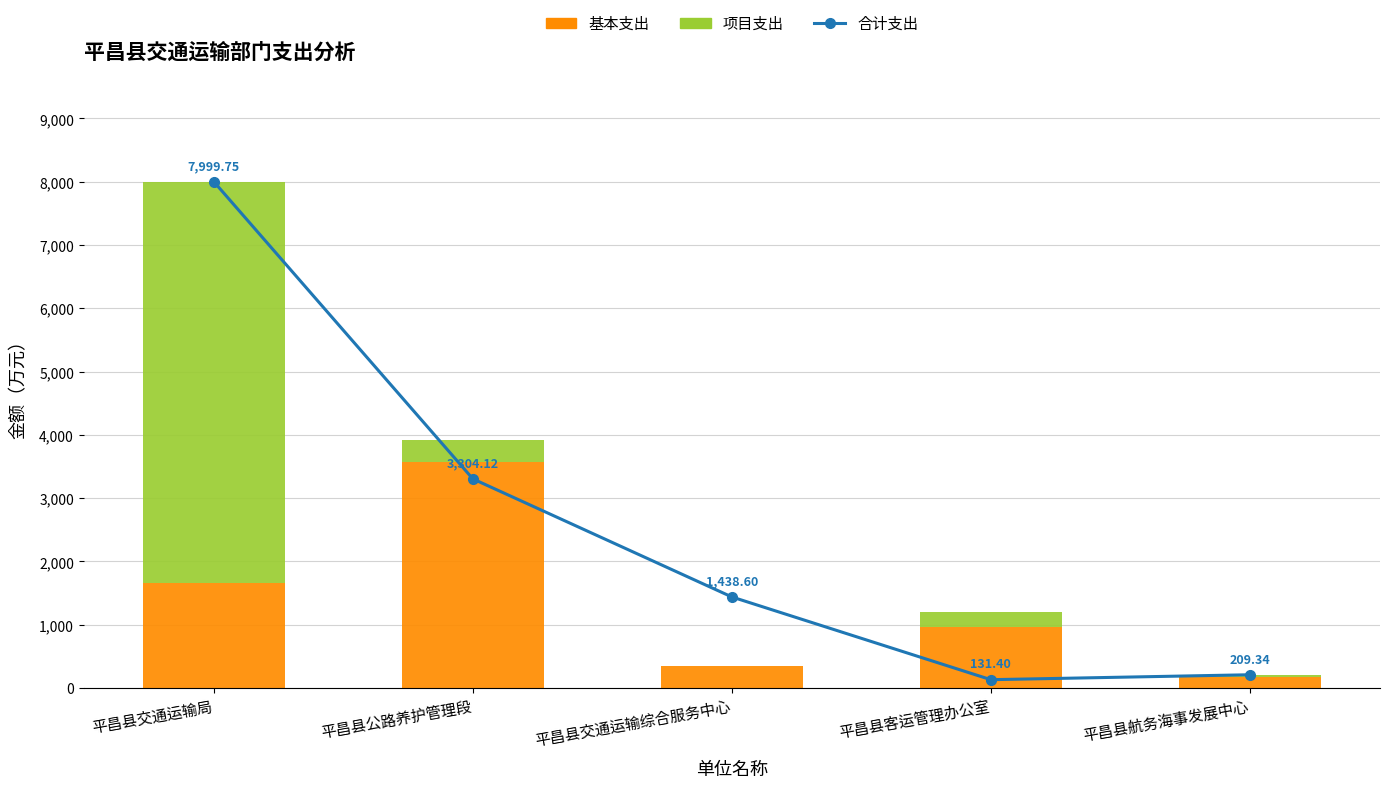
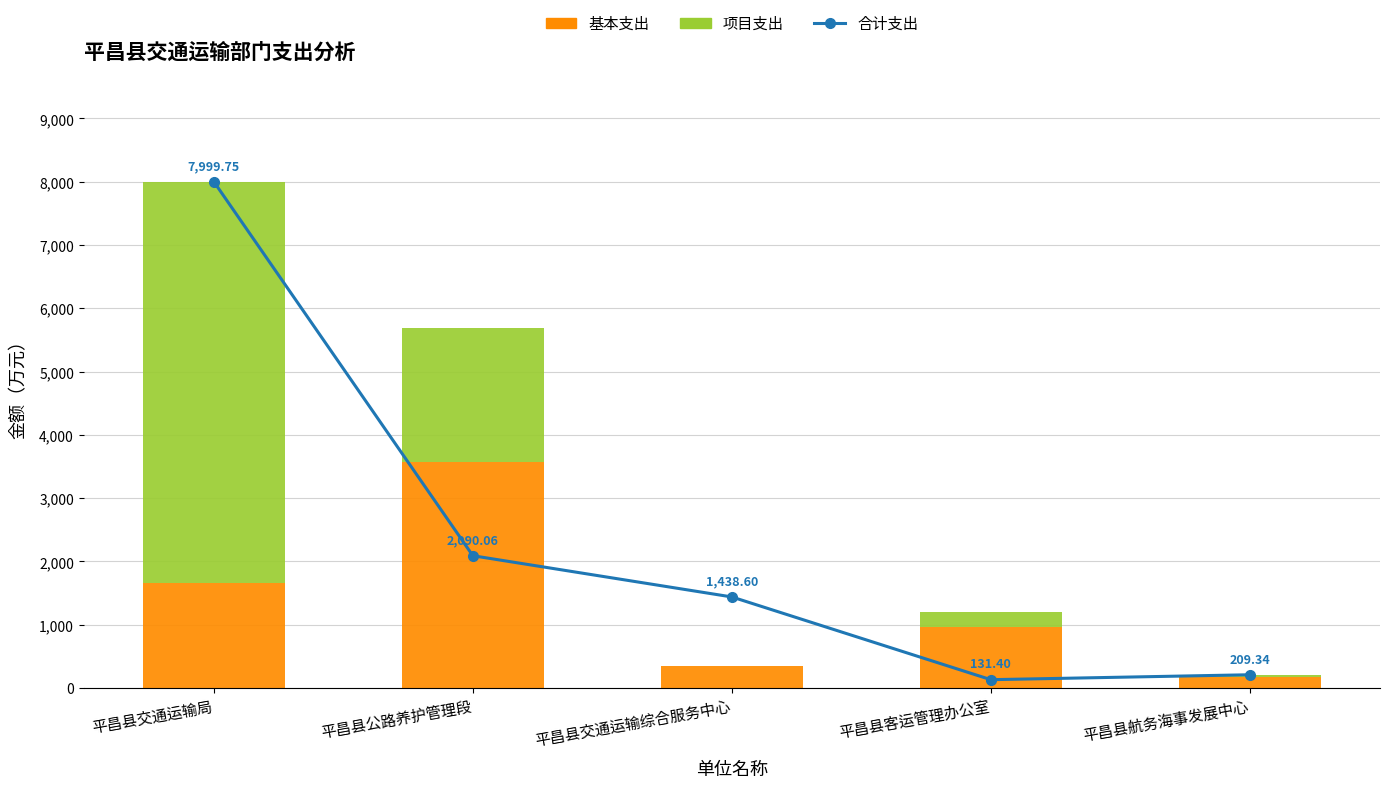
合计支出, 平昌县公路养护管理段: 3,304.12 -> 2,090.06
项目支出, 平昌县公路养护管理段: 300 -> 2,100
